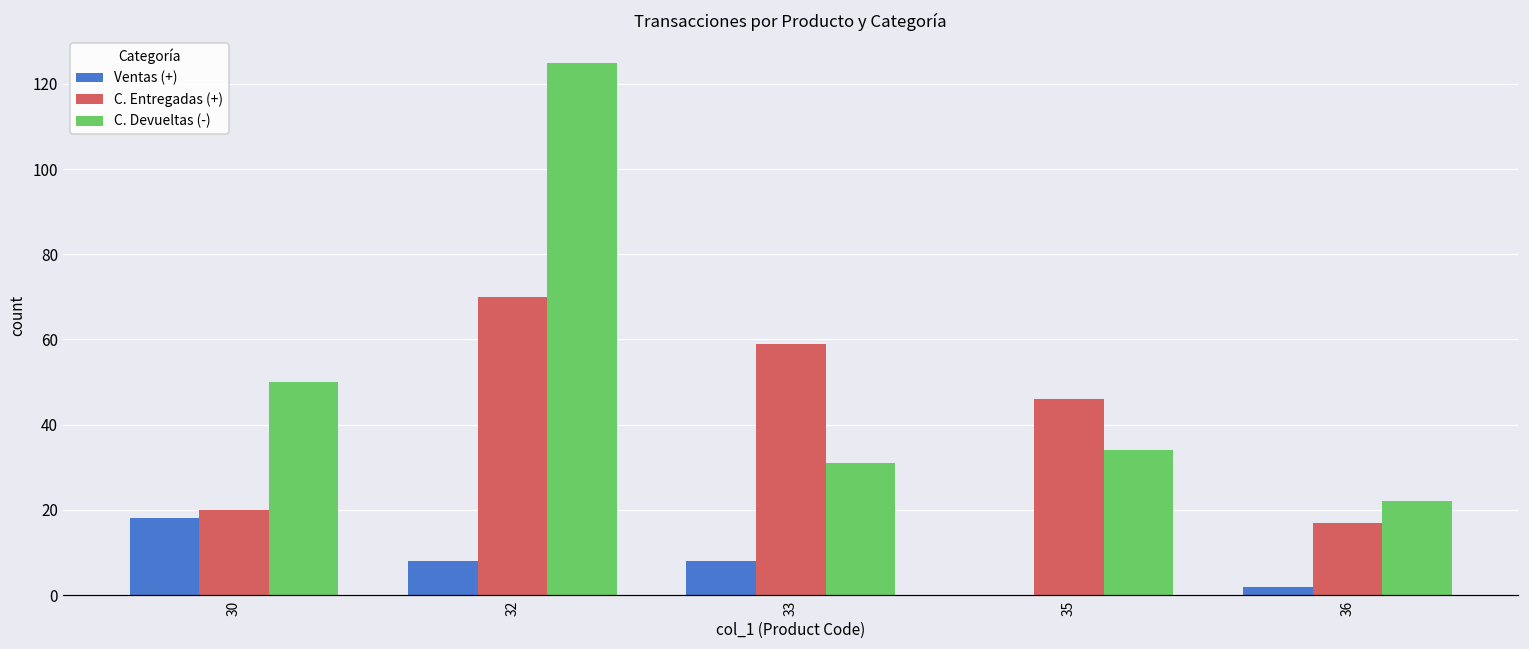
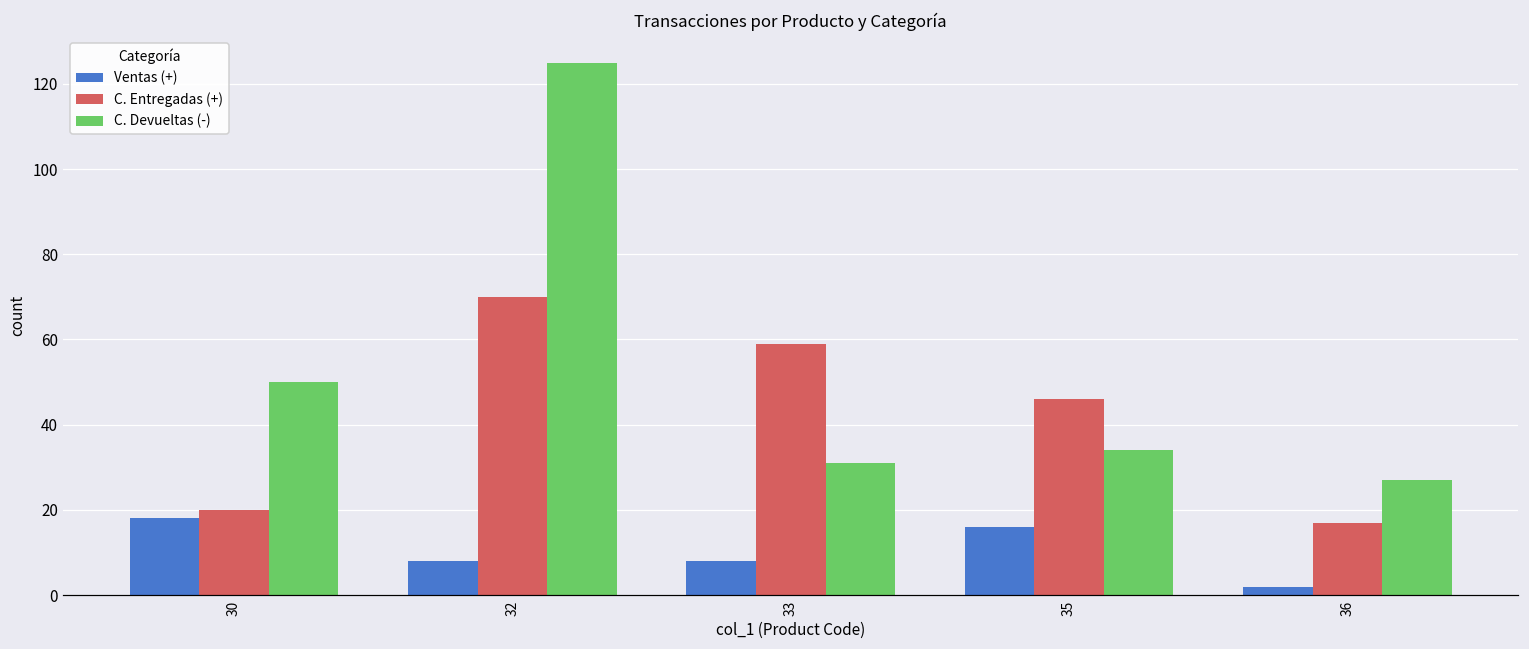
Ventas (+), 35: 0 -> 16
C. Devueltas (-), 36: 22 -> 27
